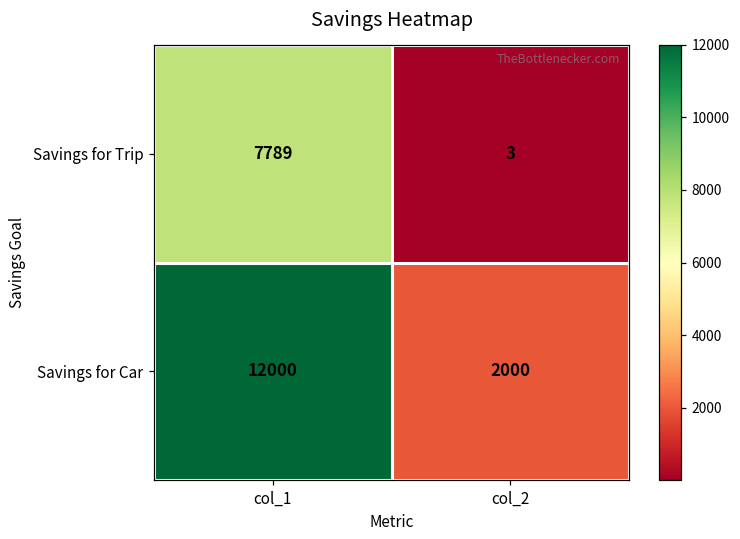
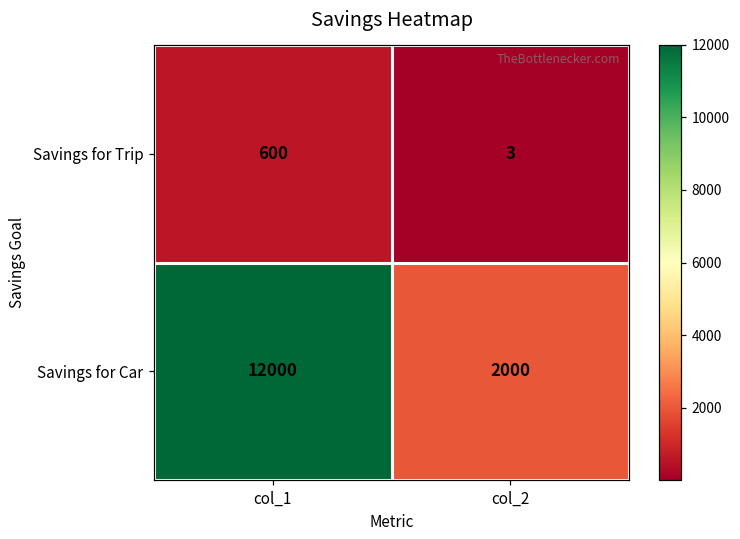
Savings for Trip, col_1: 7789 -> 600
